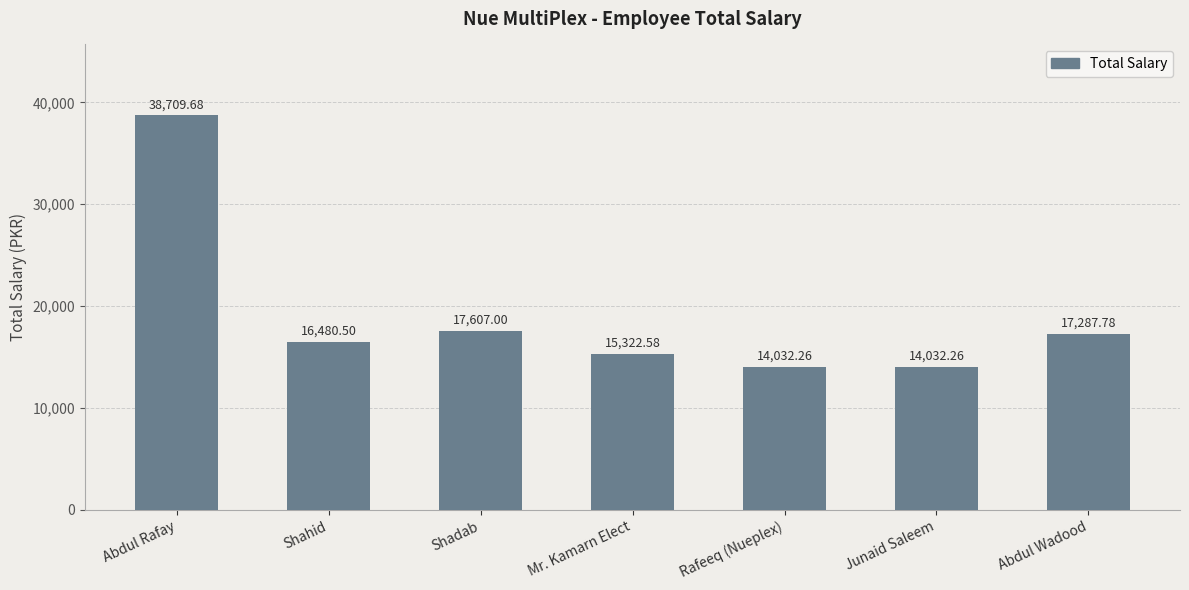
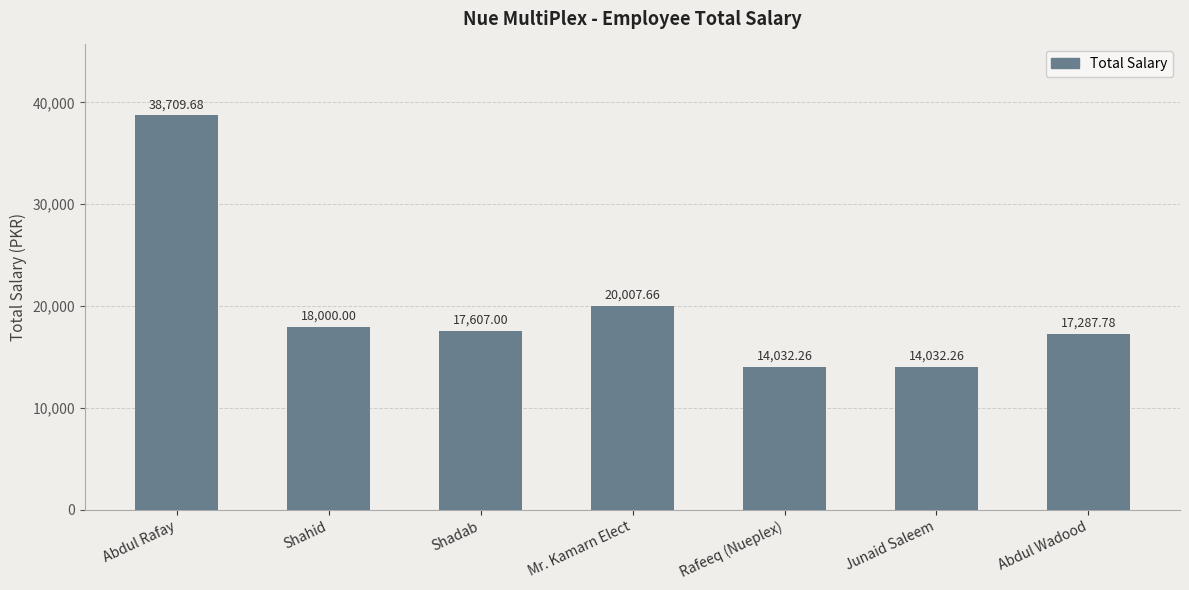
Shahid: 16,480.50 -> 18,000.00
Mr. Kamarn Elect: 15,322.58 -> 20,007.66
